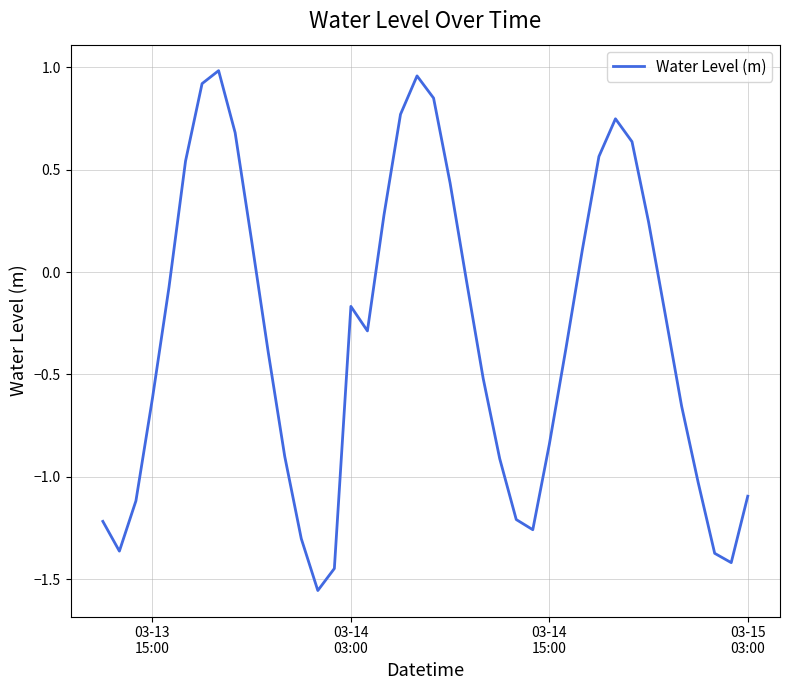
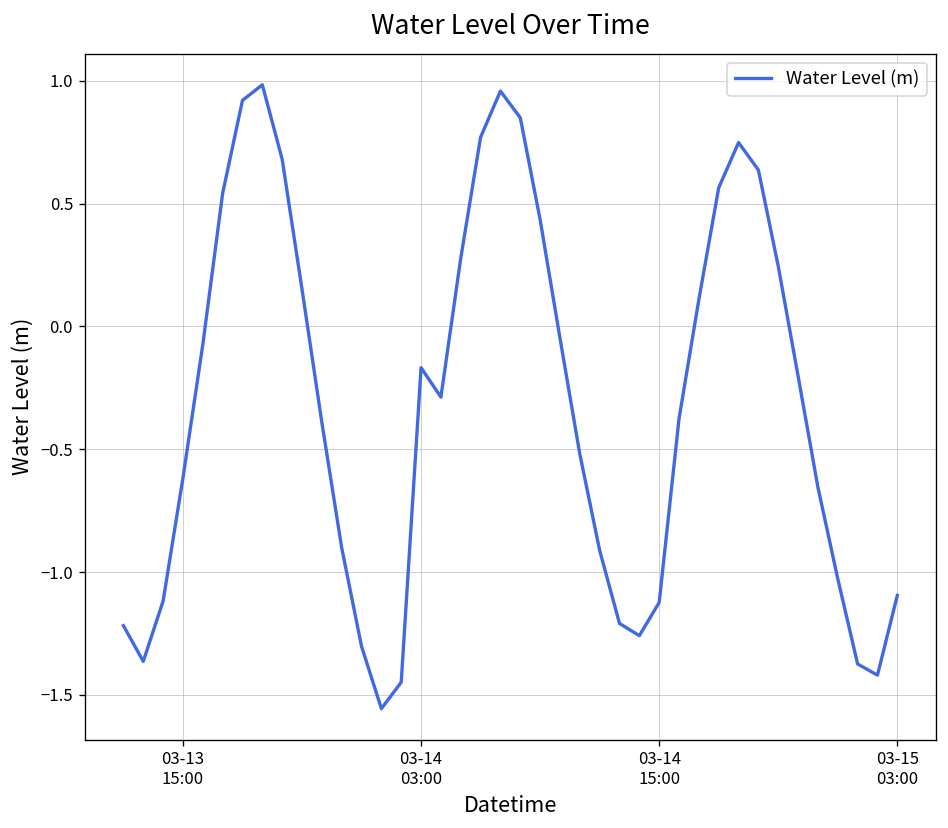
03-14 15:00: -0.84 -> -1.12
